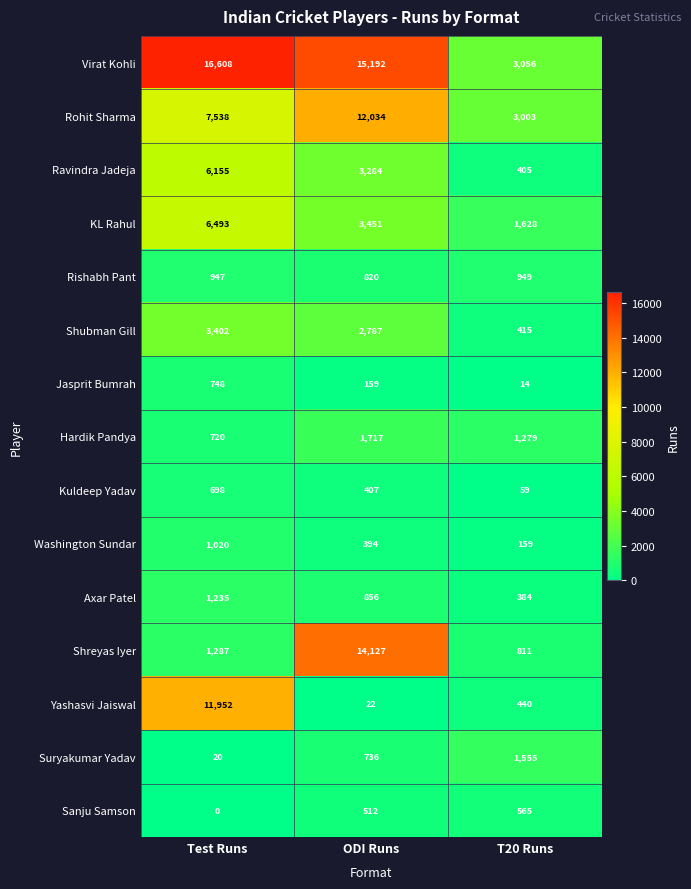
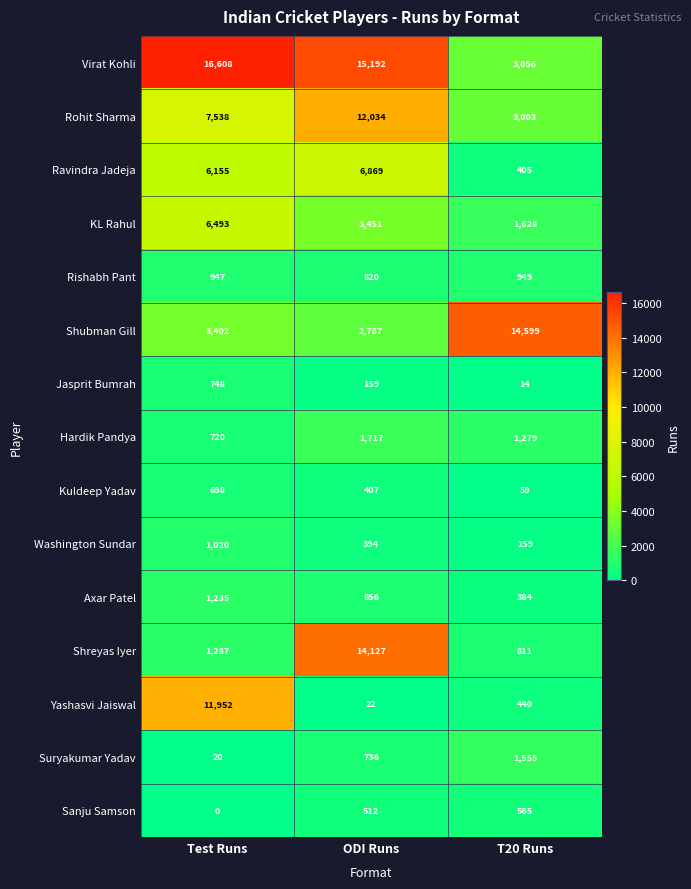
Ravindra Jadeja, ODI Runs: 3,284 -> 6,869
Shubman Gill, T20 Runs: 415 -> 14,599
